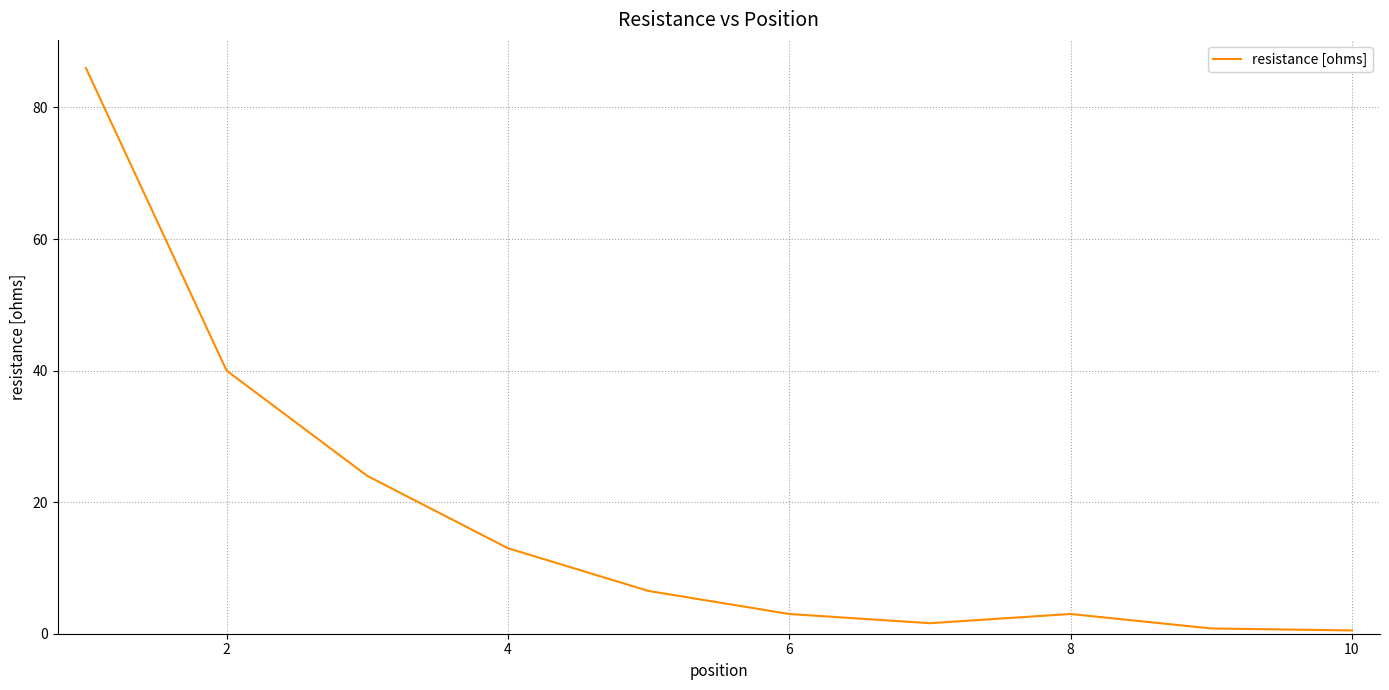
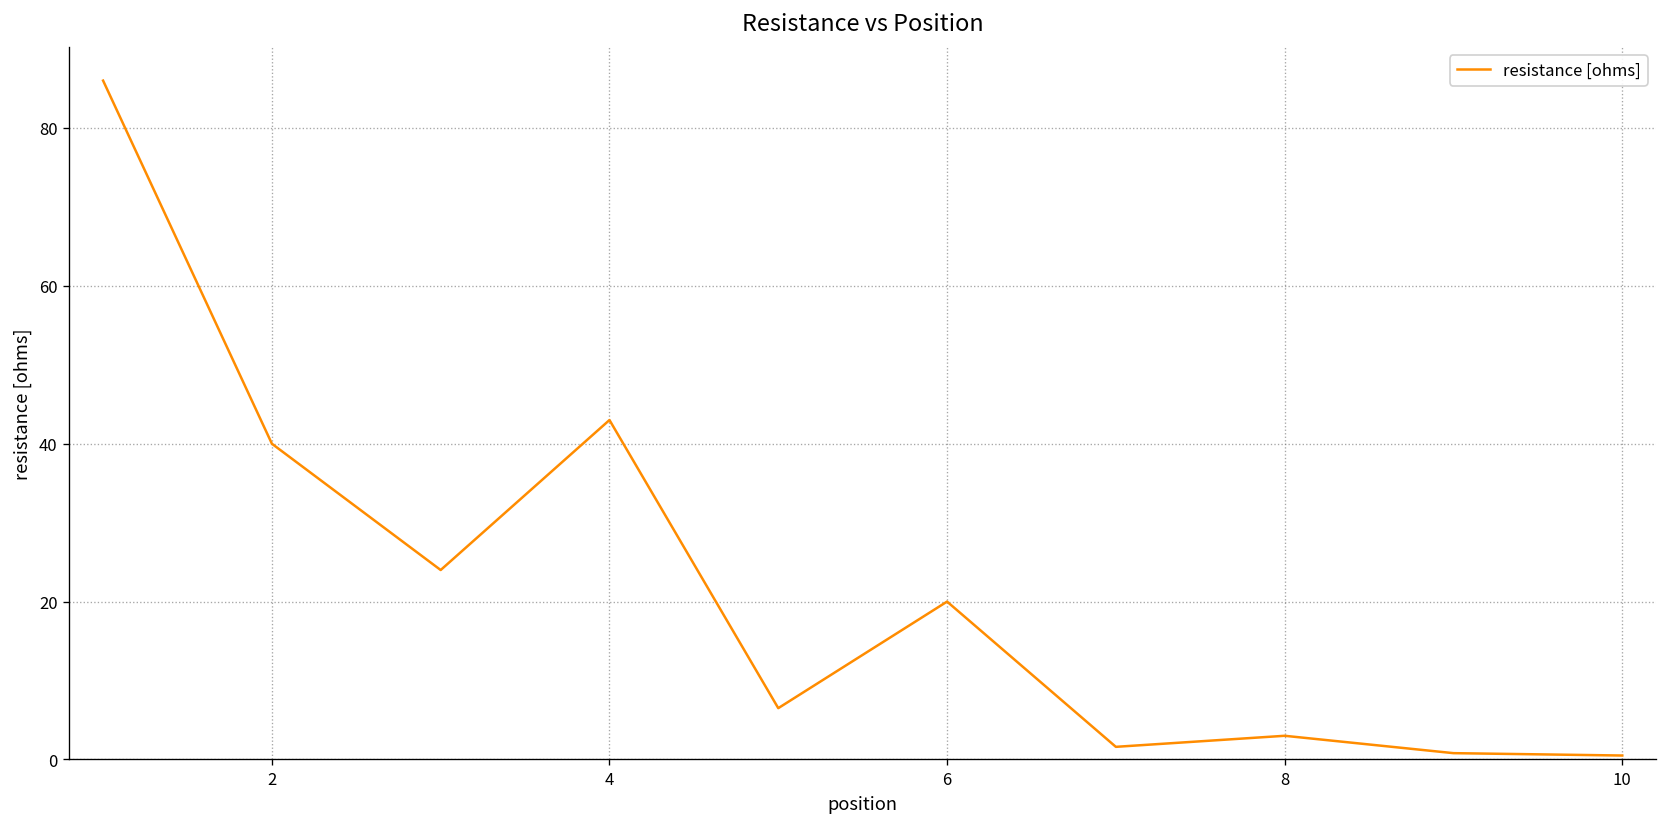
4: 13 -> 43
6: 3 -> 20
